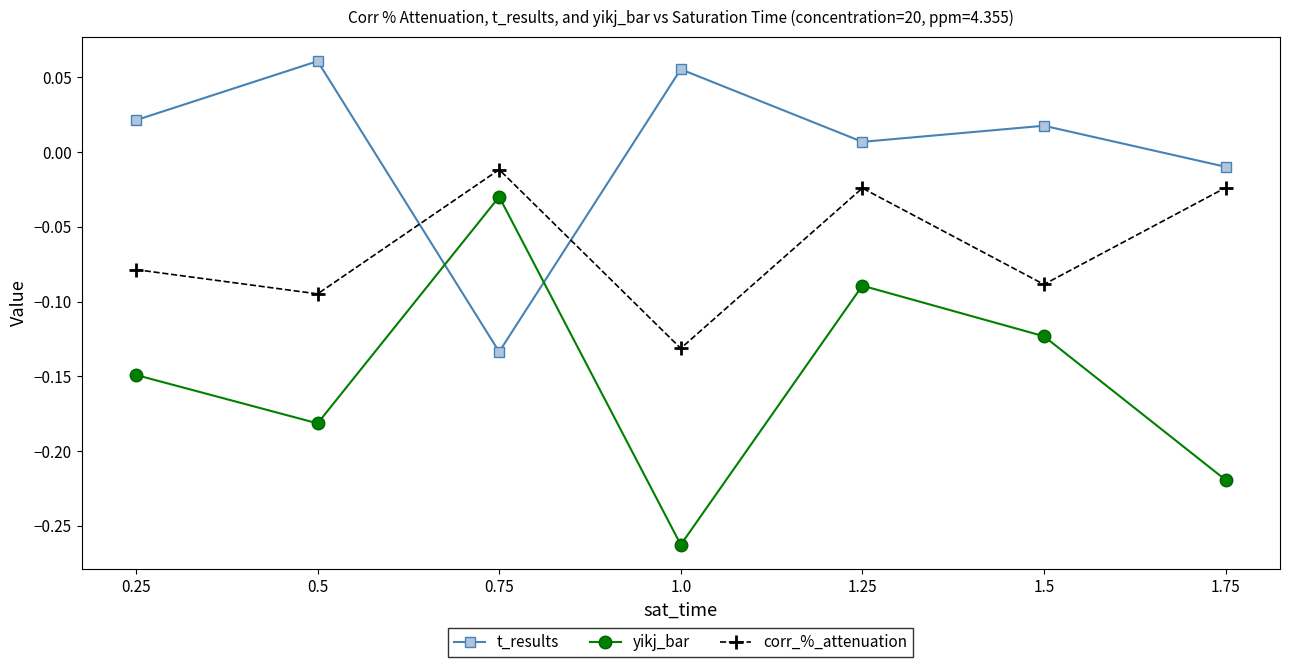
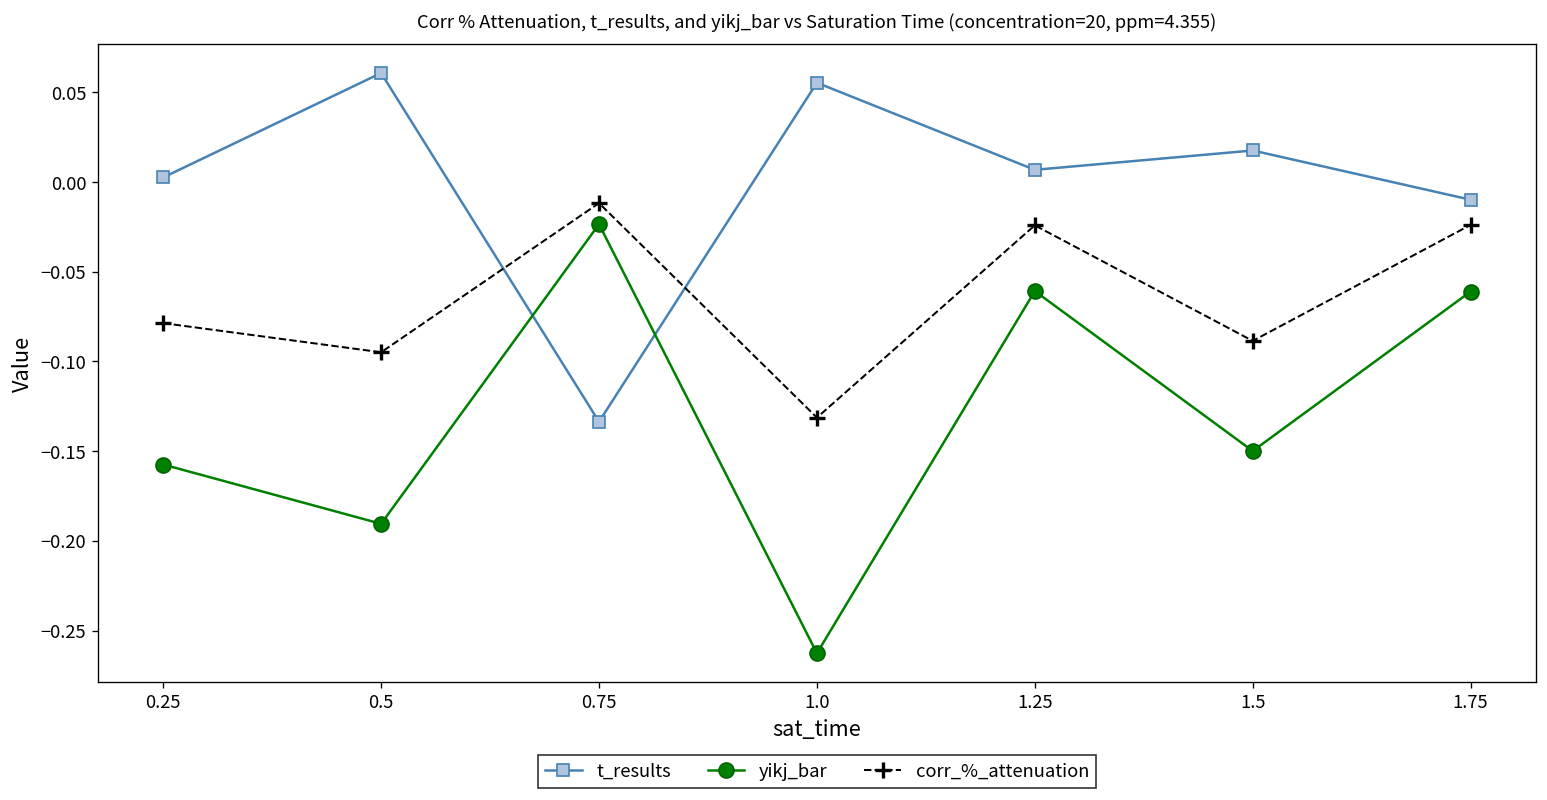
t_results, 0.25: 0.021 -> 0.003
yikj_bar, 0.25: -0.149 -> -0.157
yikj_bar, 0.5: -0.181 -> -0.190
yikj_bar, 0.75: -0.030 -> -0.024
yikj_bar, 1.25: -0.089 -> -0.061
yikj_bar, 1.5: -0.123 -> -0.150
yikj_bar, 1.75: -0.219 -> -0.061
